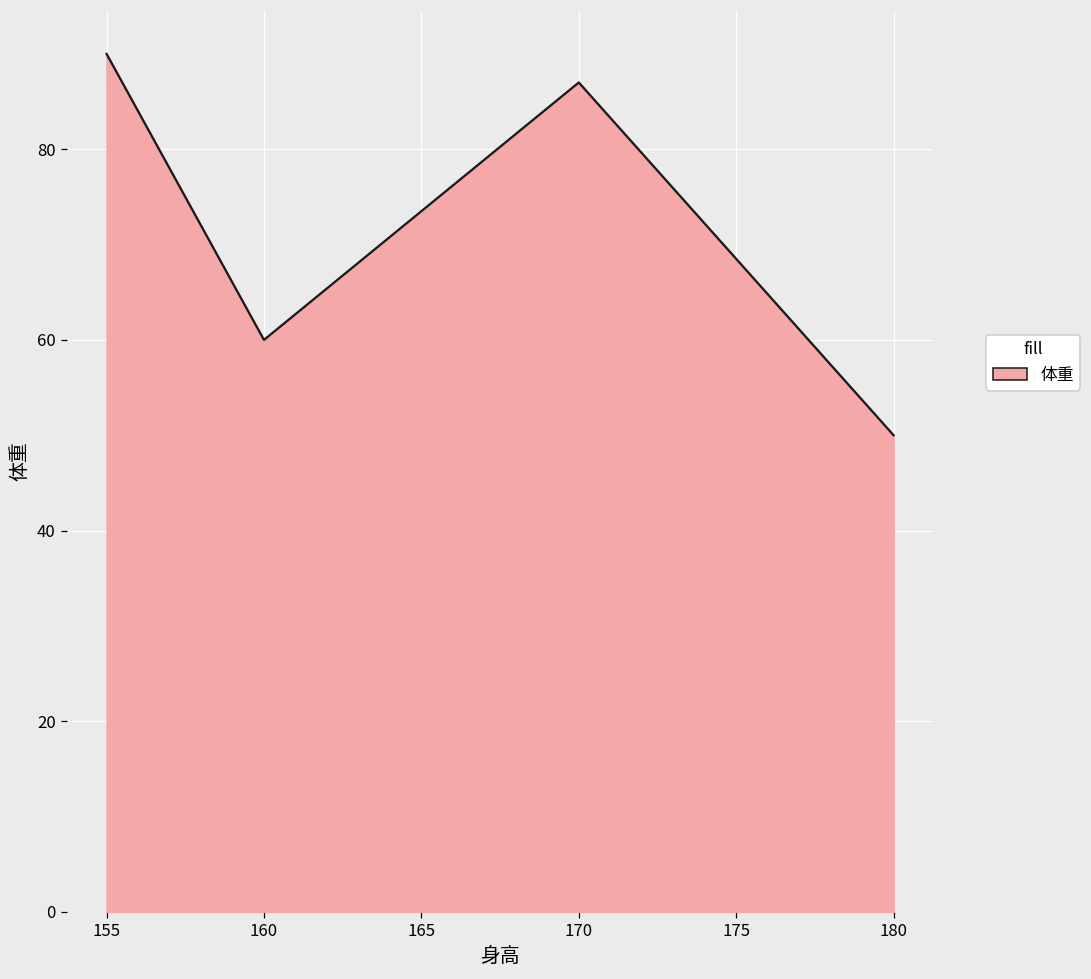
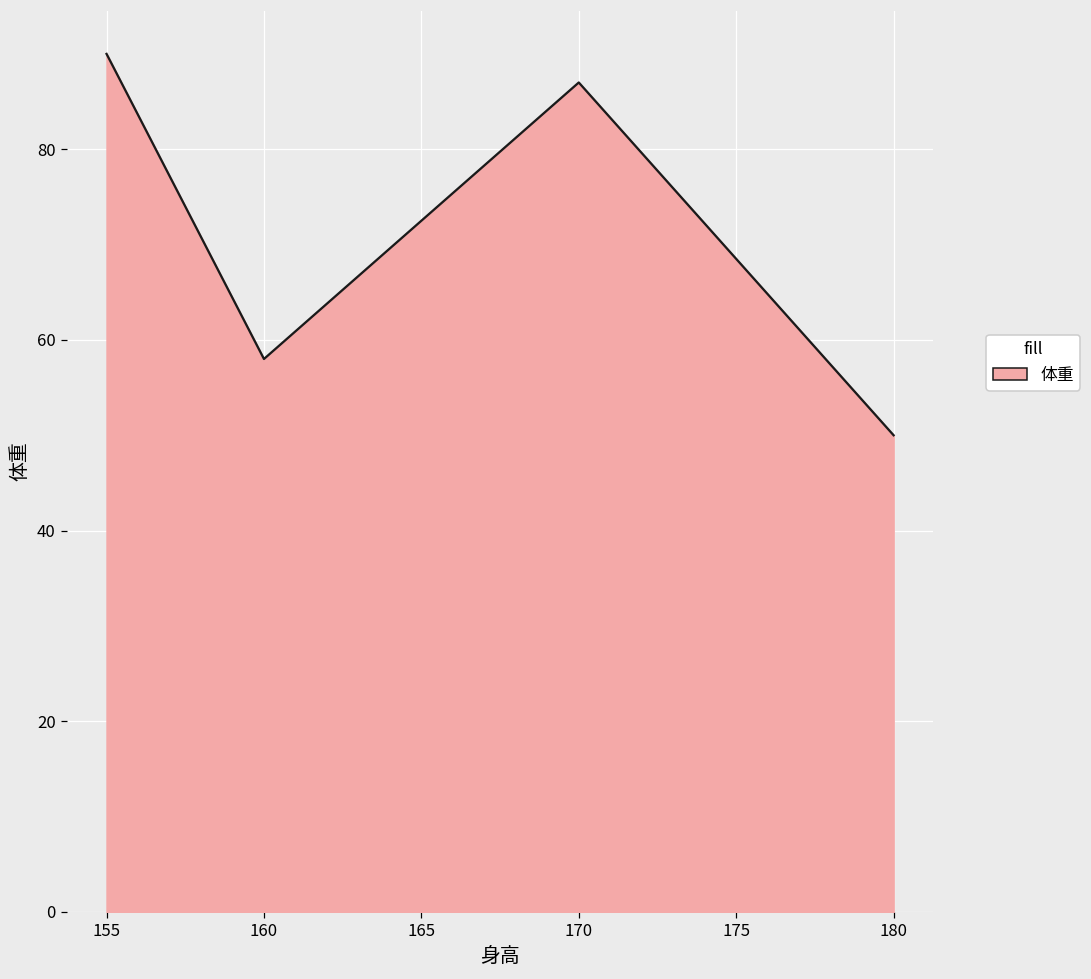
160: 60 -> 58
